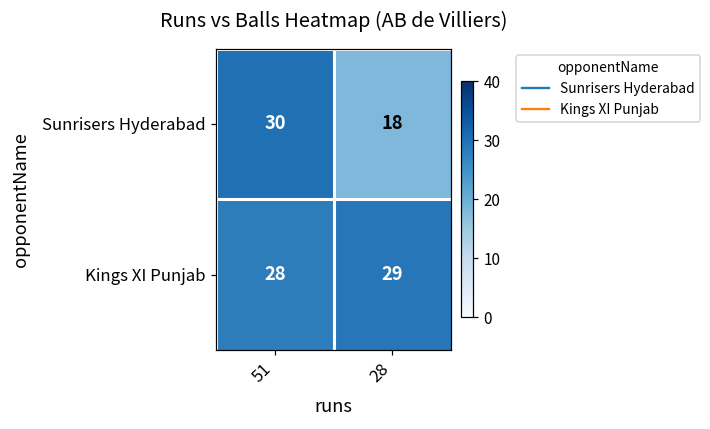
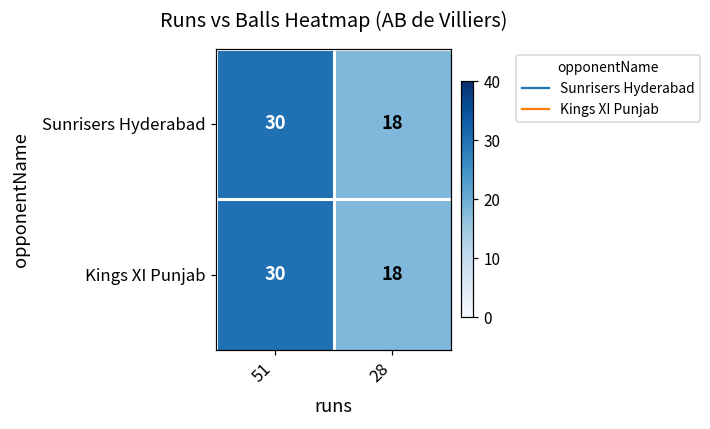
Kings XI Punjab, 51: 28 -> 30
Kings XI Punjab, 28: 29 -> 18
